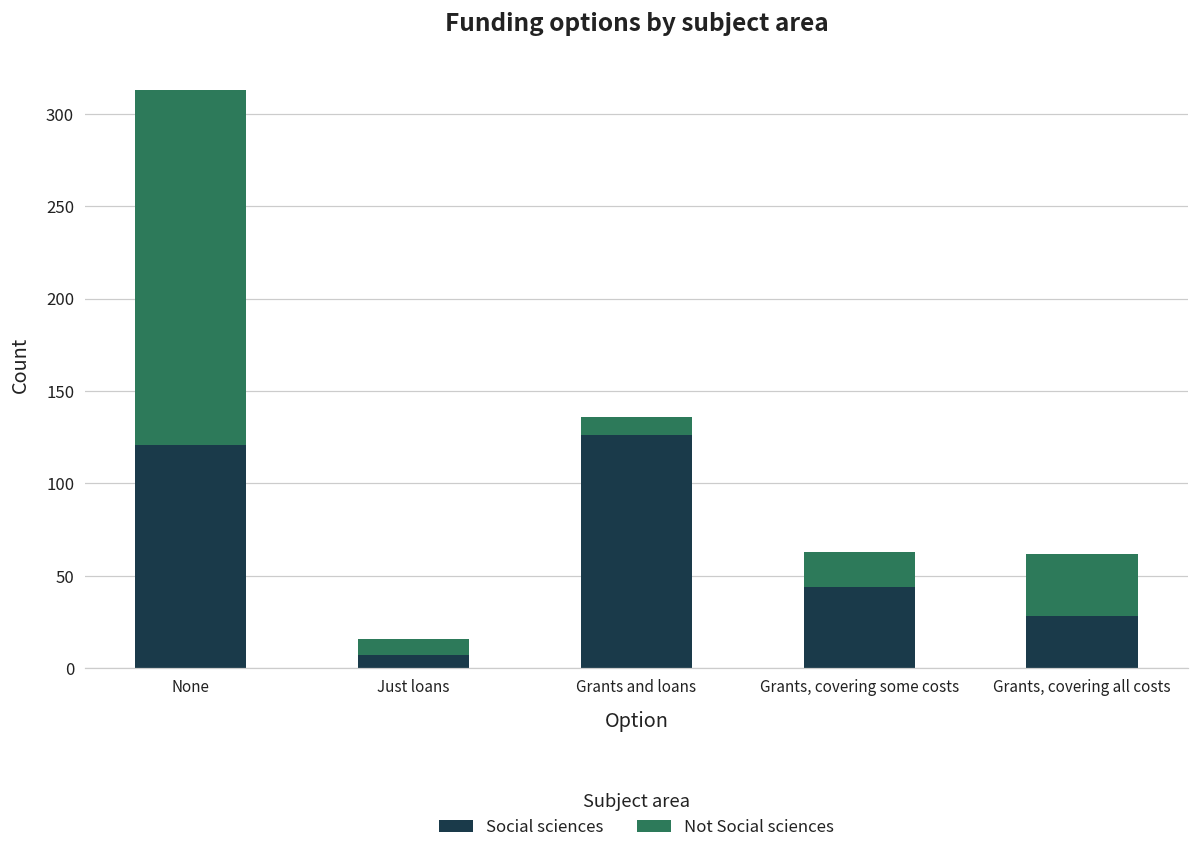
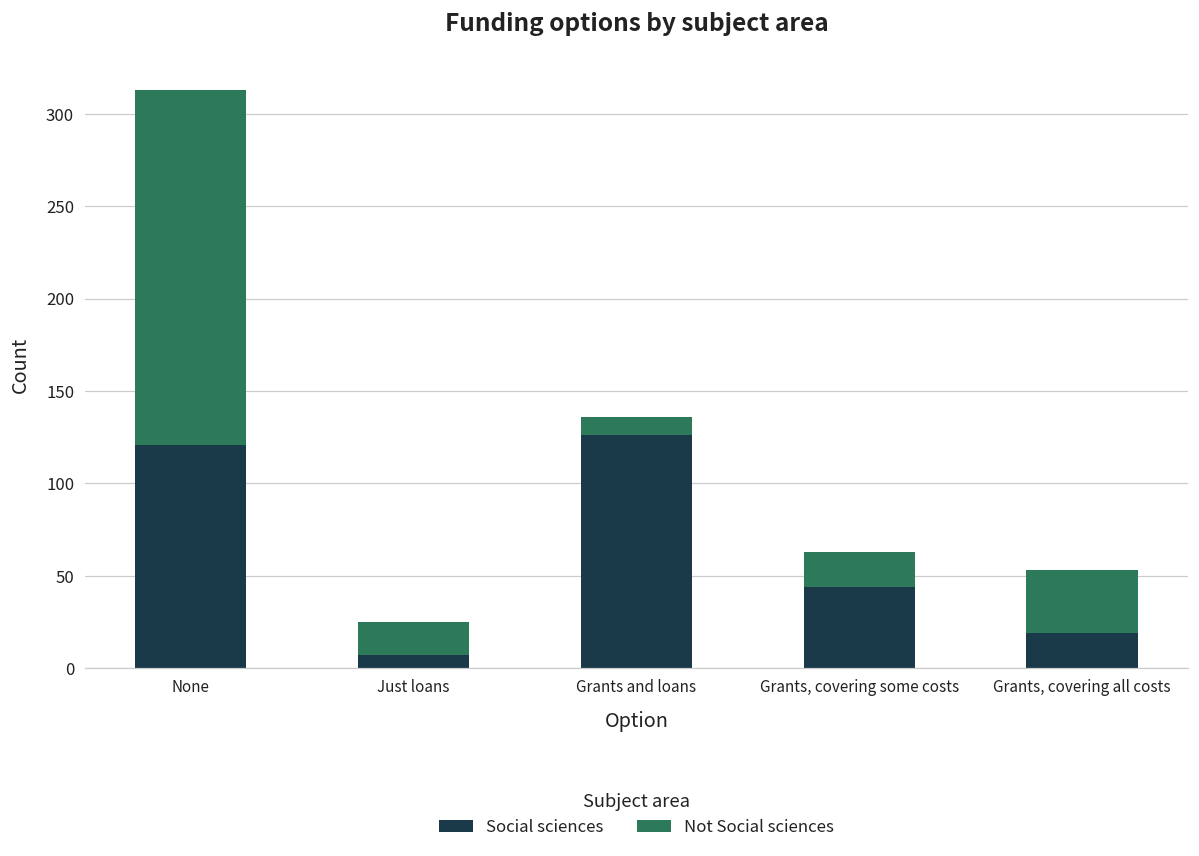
Not Social sciences, Just loans: 9 -> 18
Social sciences, Grants, covering all costs: 28 -> 19
